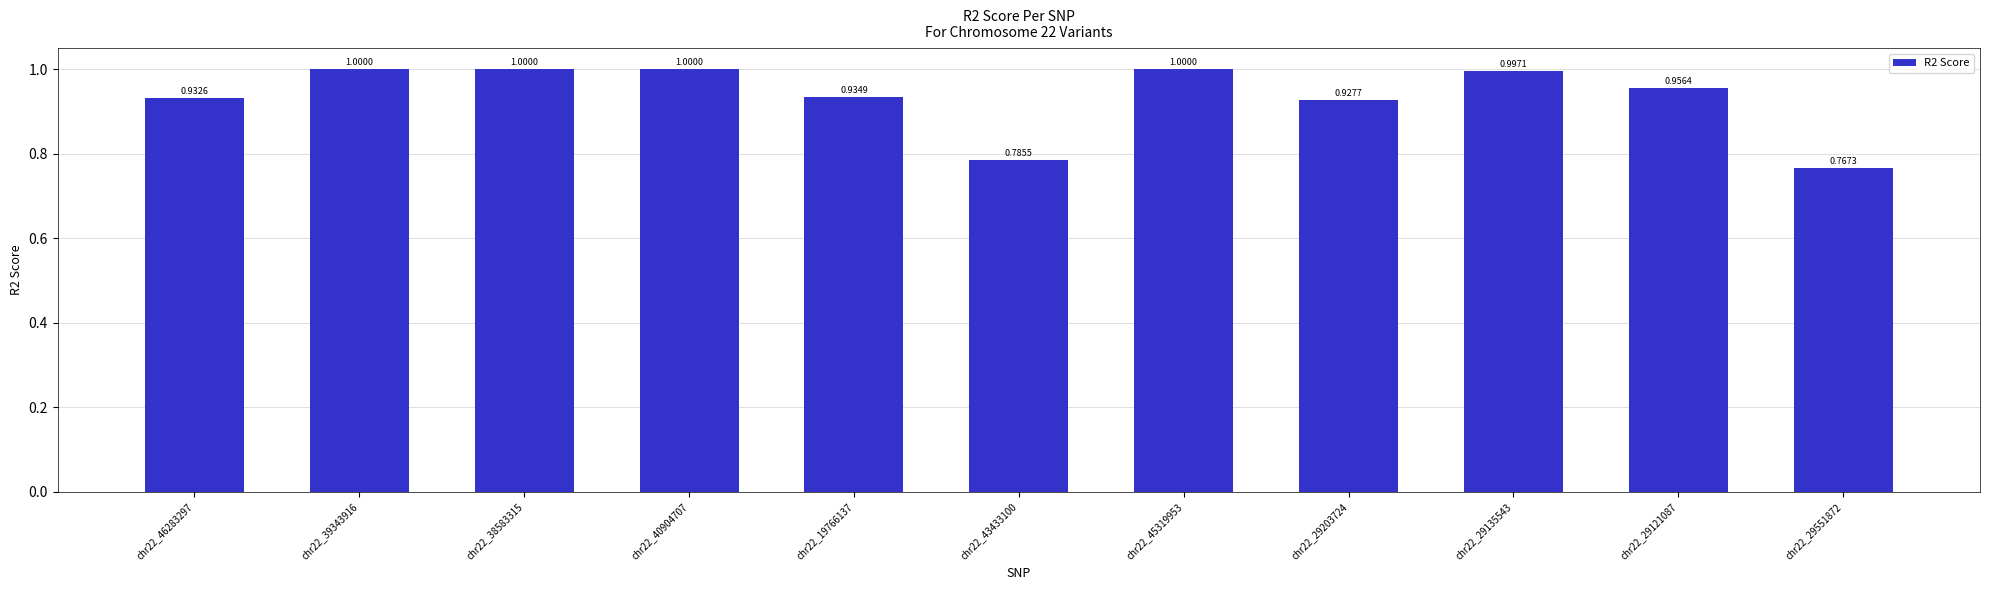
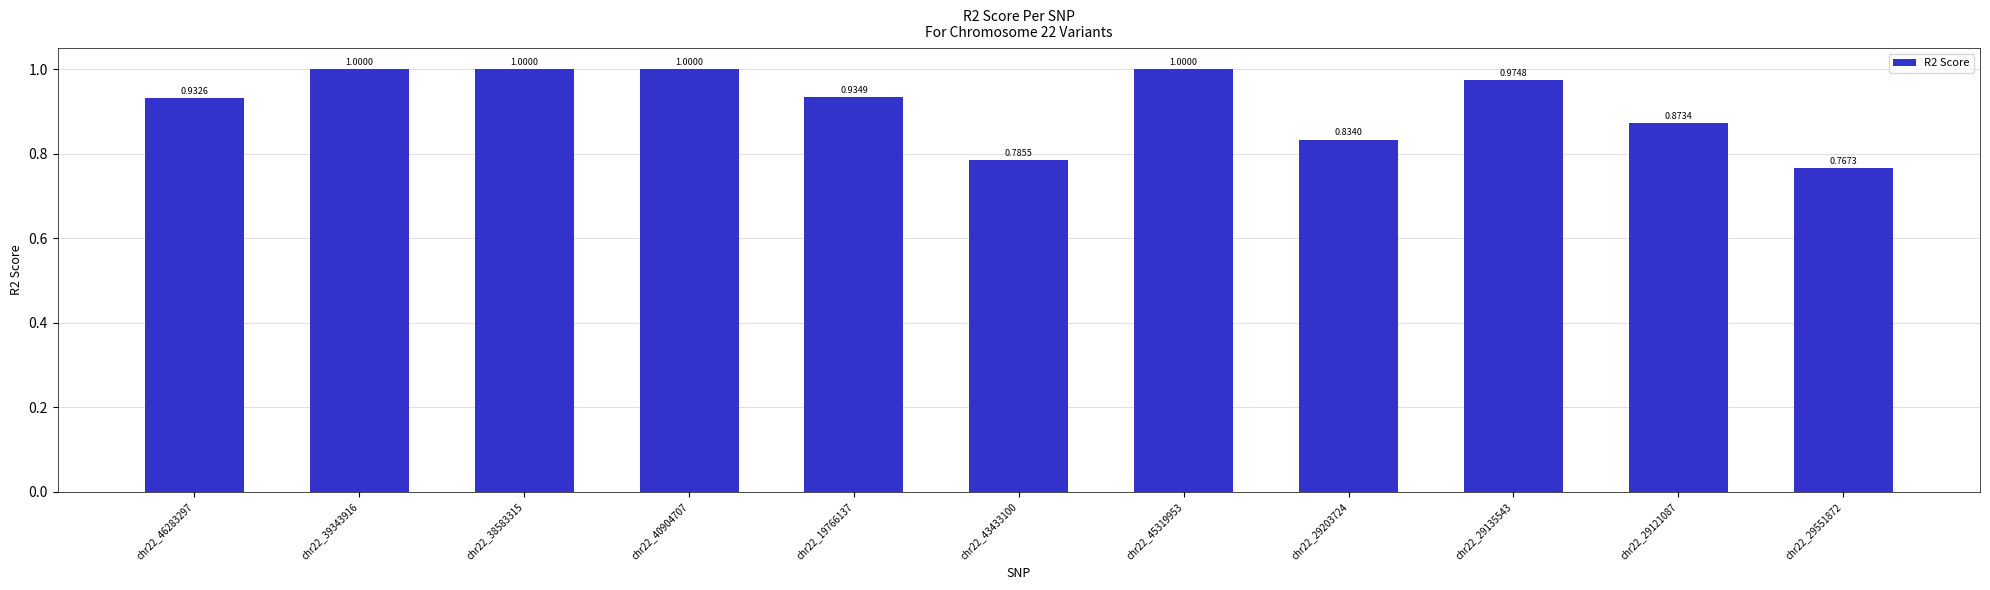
chr22_29203724: 0.9277 -> 0.8340
chr22_29135543: 0.9971 -> 0.9748
chr22_29121087: 0.9564 -> 0.8734
